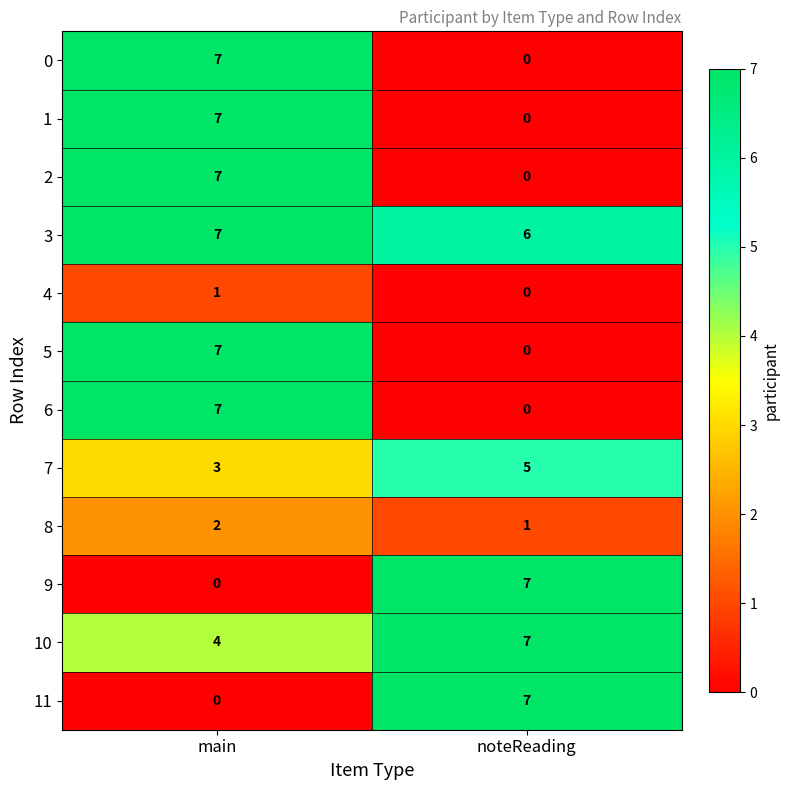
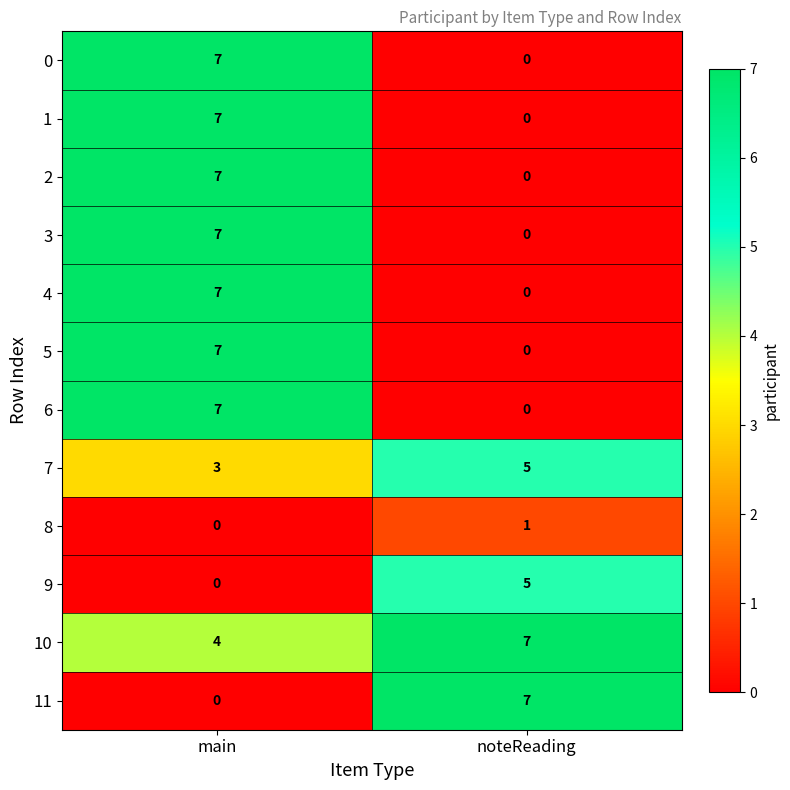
3, noteReading: 6 -> 0
4, main: 1 -> 7
8, main: 2 -> 0
9, noteReading: 7 -> 5
